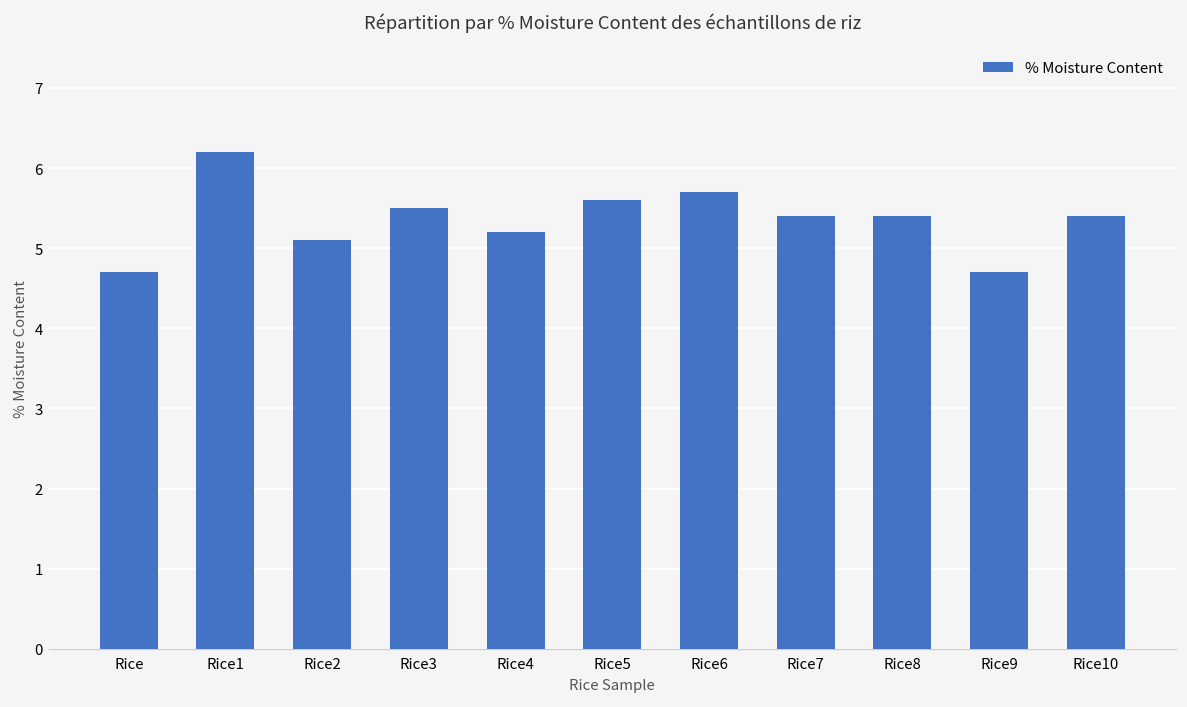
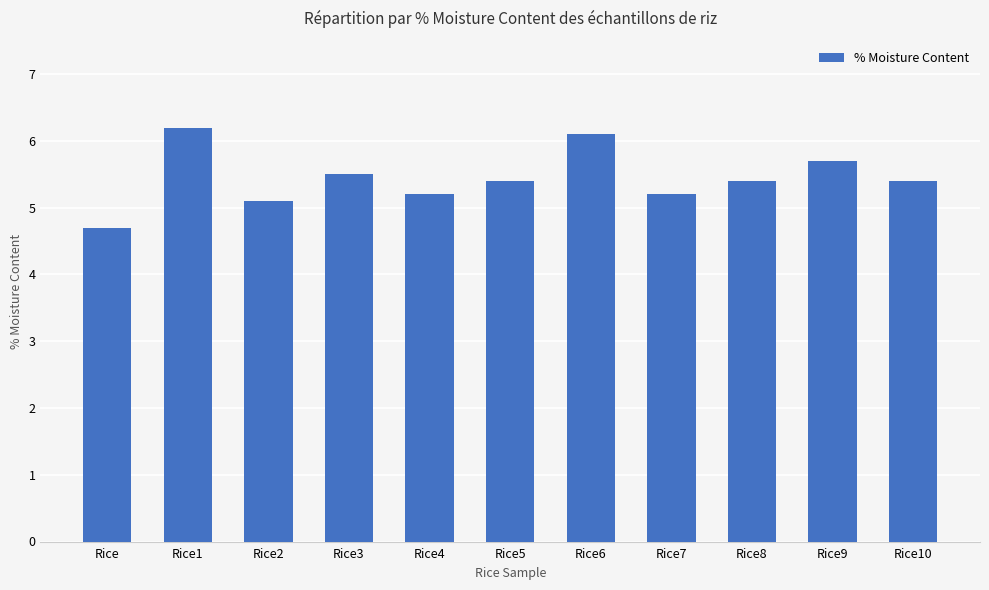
Rice5: 5.6 -> 5.4
Rice6: 5.7 -> 6.1
Rice7: 5.4 -> 5.2
Rice9: 4.7 -> 5.7
